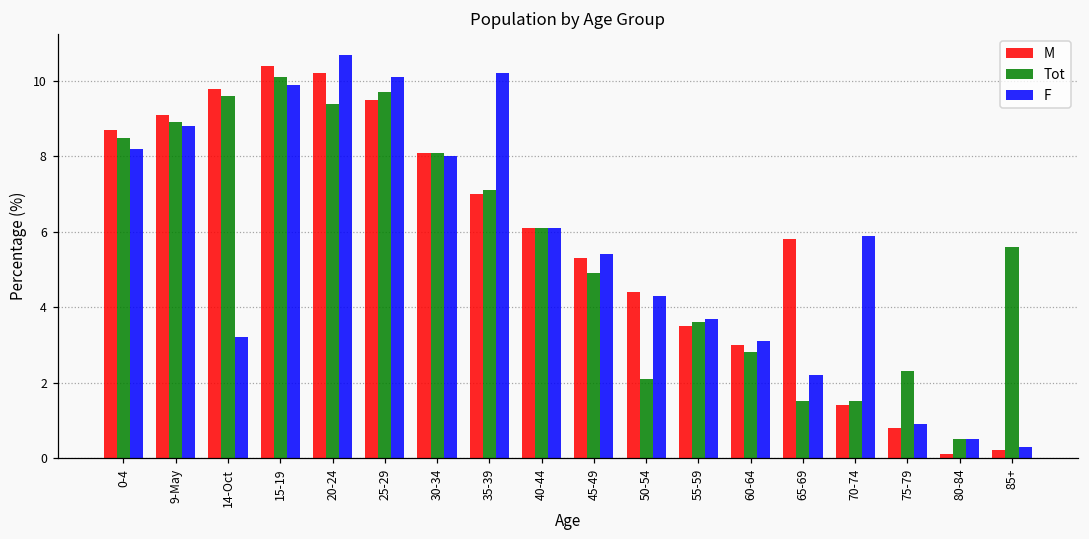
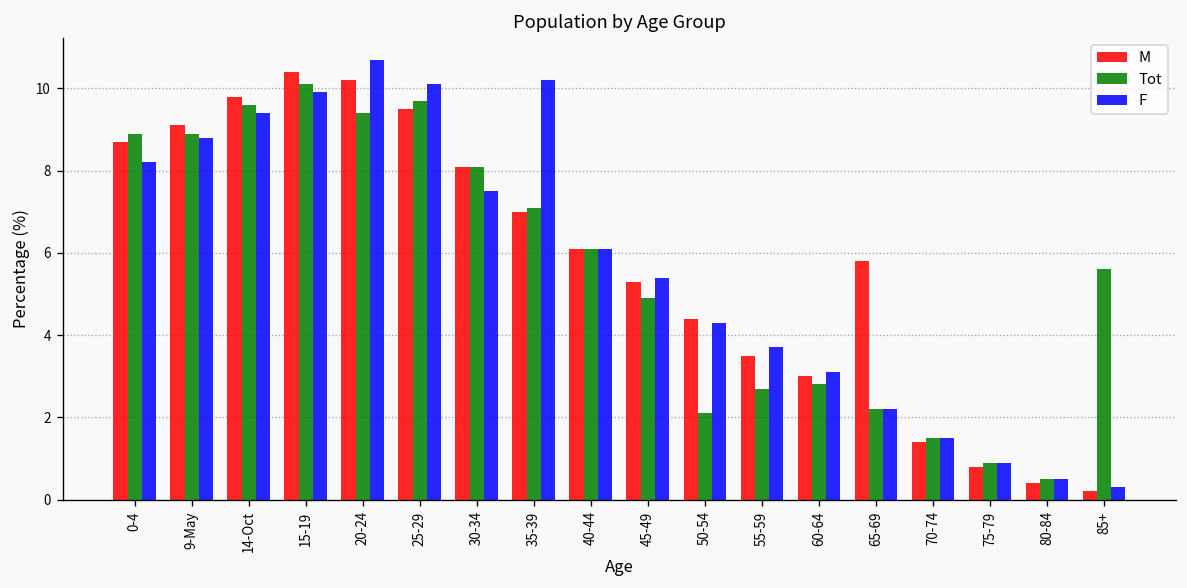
Tot, 0-4: 8.5 -> 8.9
F, 14-Oct: 3.2 -> 9.4
F, 30-34: 8.0 -> 7.5
Tot, 55-59: 3.6 -> 2.7
Tot, 65-69: 1.5 -> 2.2
F, 70-74: 5.9 -> 1.5
Tot, 75-79: 2.3 -> 0.9
M, 80-84: 0.1 -> 0.4
